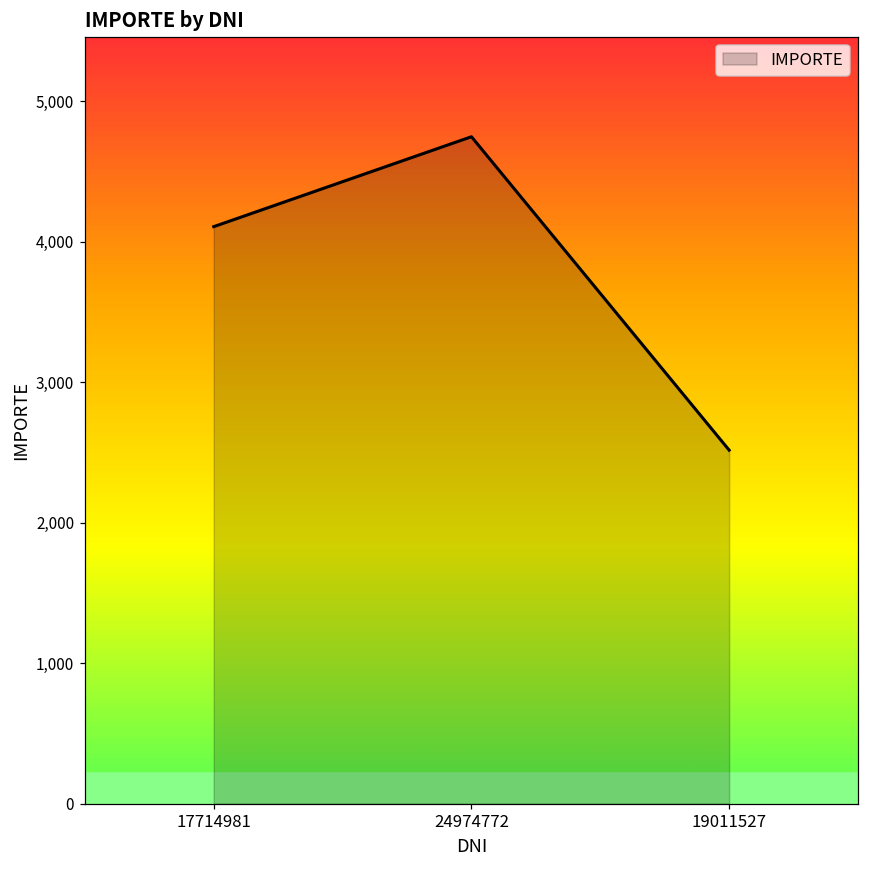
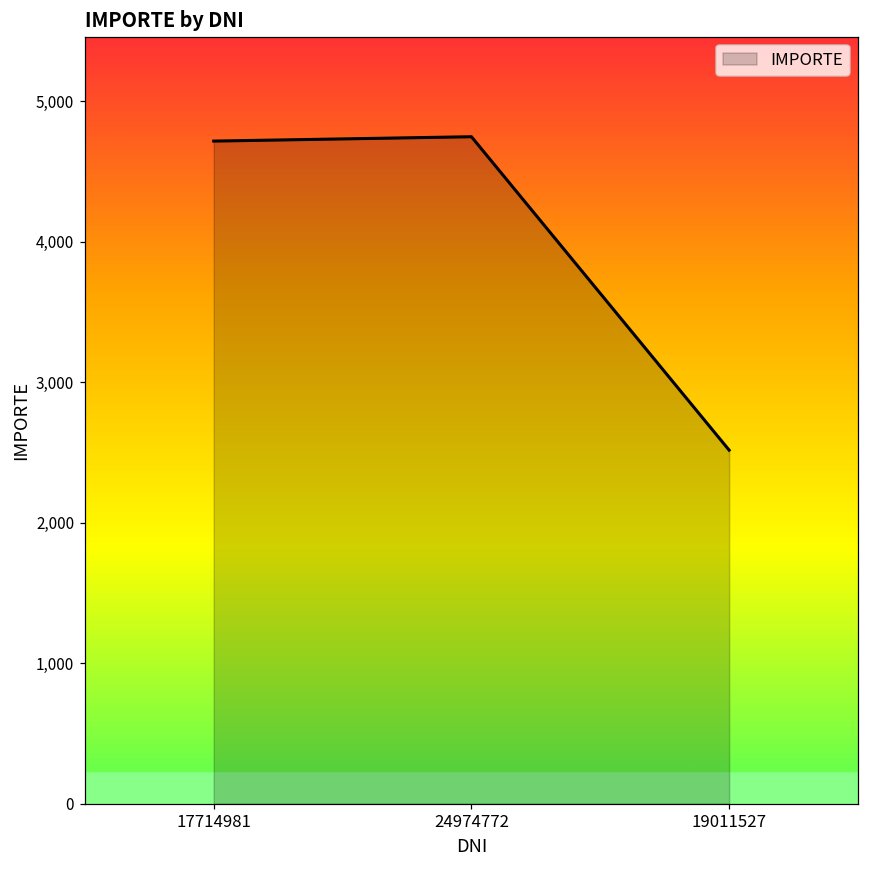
17714981: 4,110 -> 4,720
